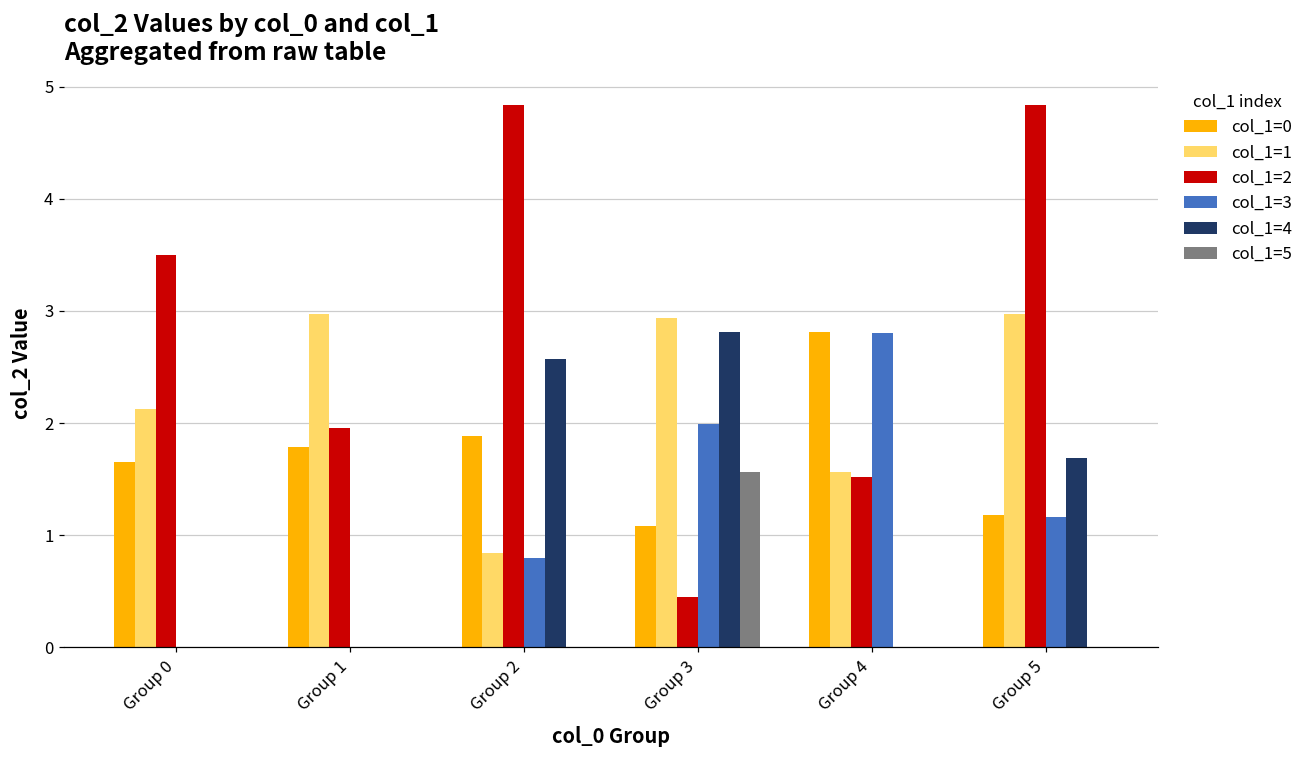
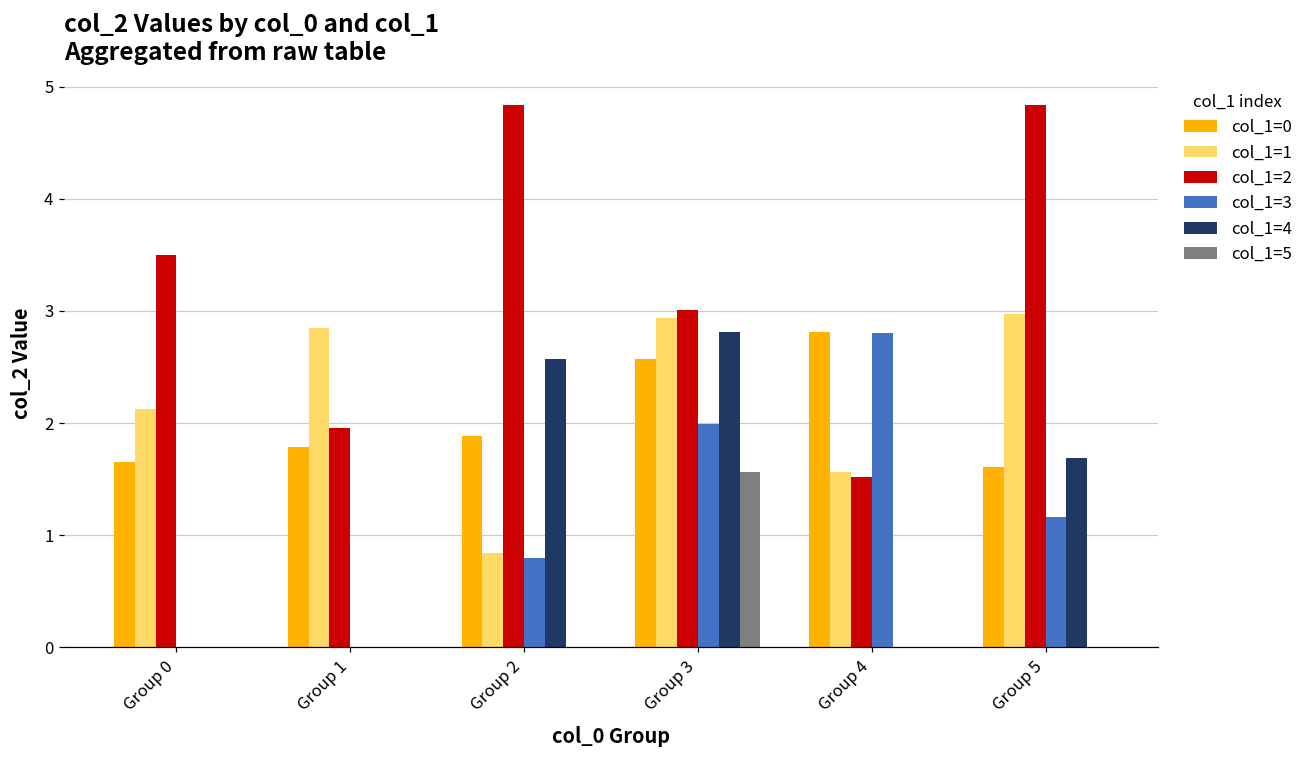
col_1=1, Group 1: 2.97 -> 2.84
col_1=0, Group 3: 1.08 -> 2.57
col_1=2, Group 3: 0.45 -> 3.00
col_1=0, Group 5: 1.18 -> 1.61
